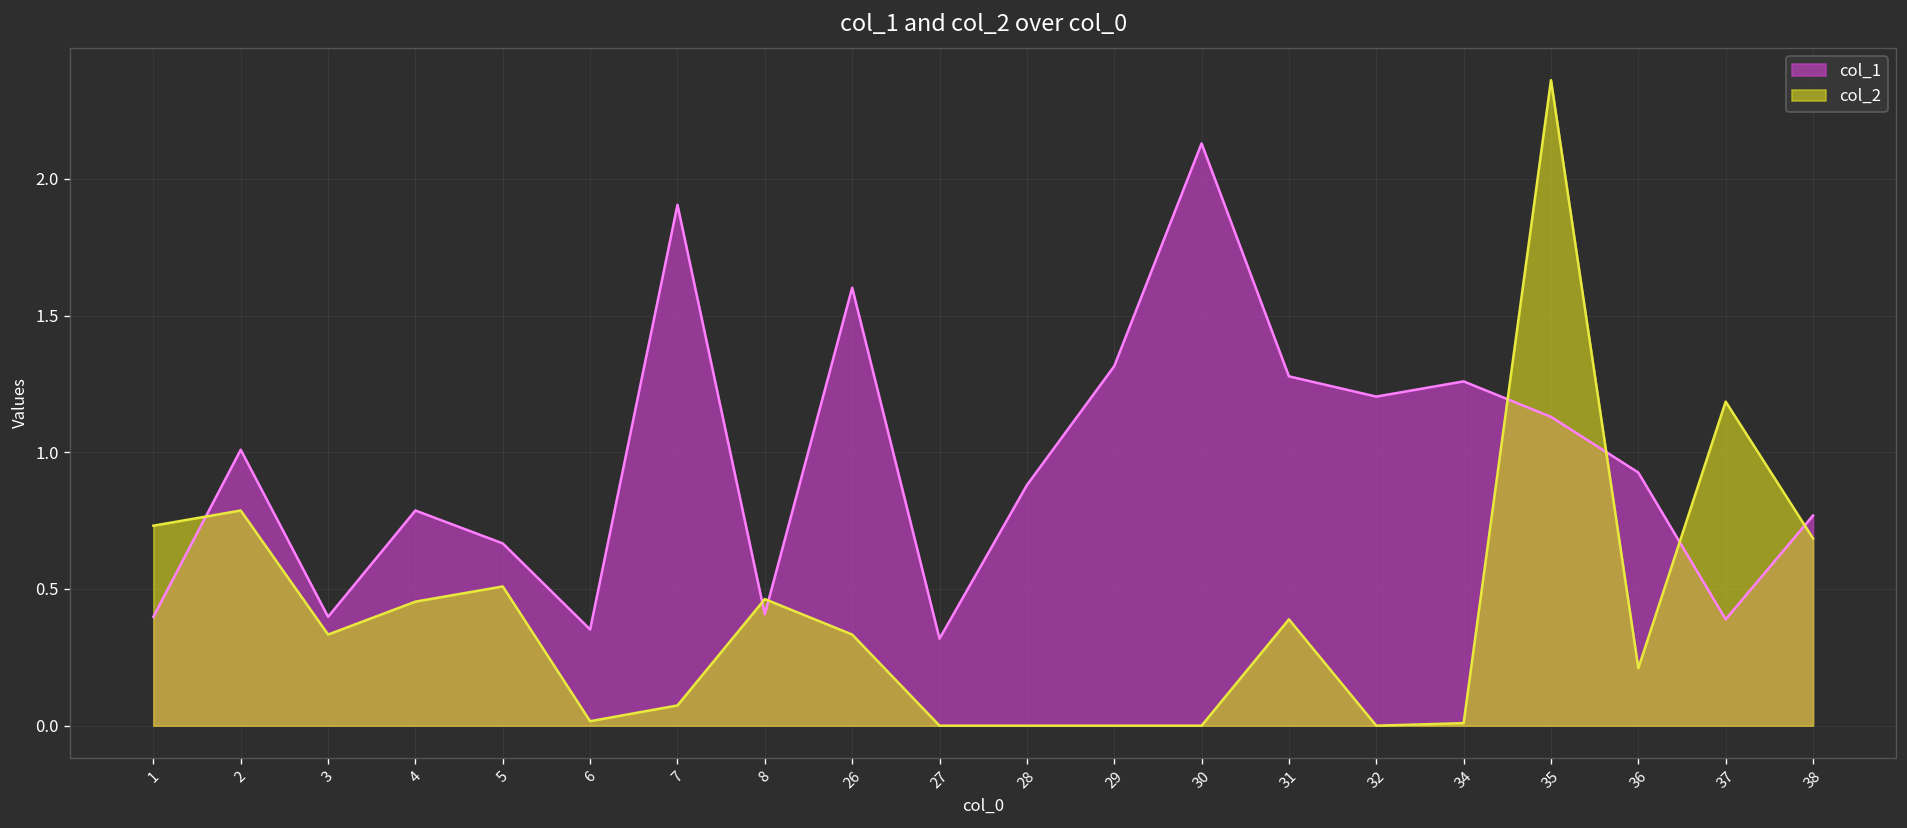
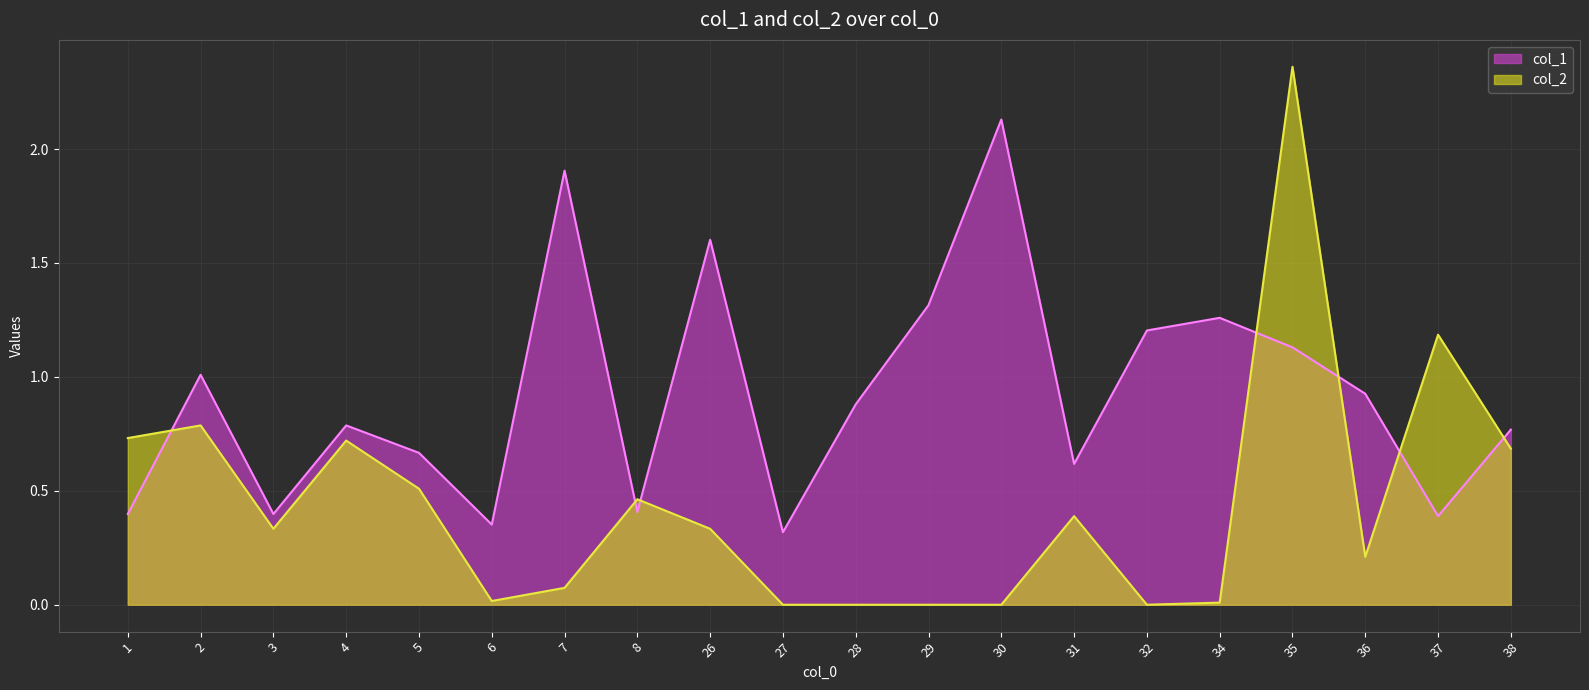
col_2, 4: 0.45 -> 0.72
col_1, 31: 1.28 -> 0.62
